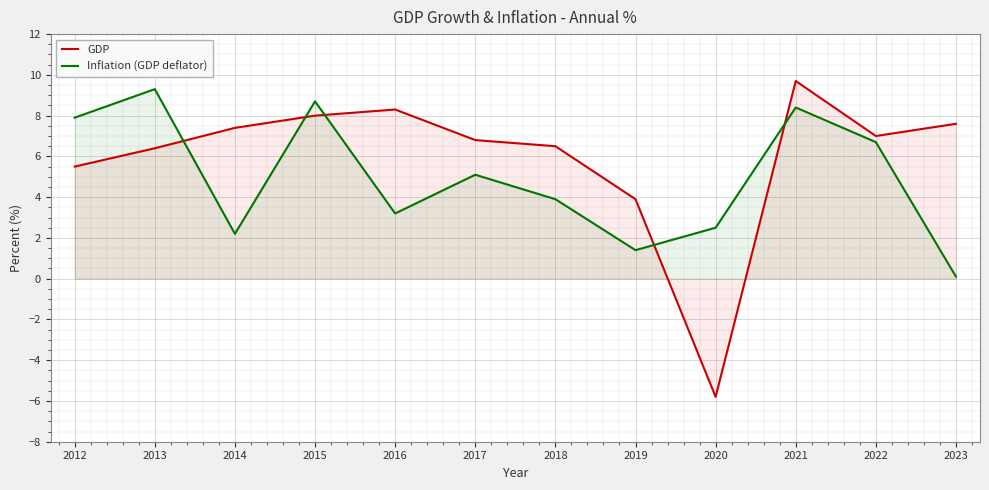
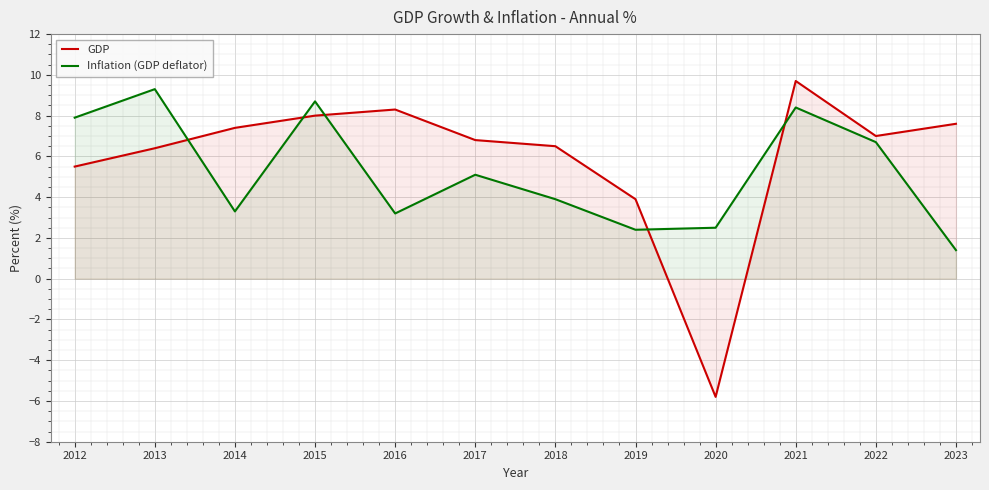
Inflation (GDP deflator), 2014: 2.2 -> 3.3
Inflation (GDP deflator), 2019: 1.4 -> 2.4
Inflation (GDP deflator), 2023: 0.1 -> 1.4
